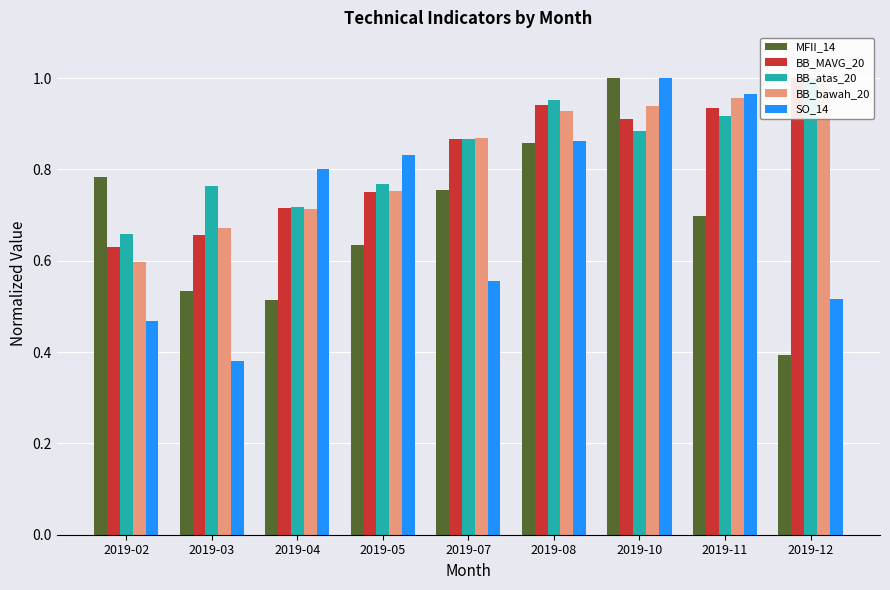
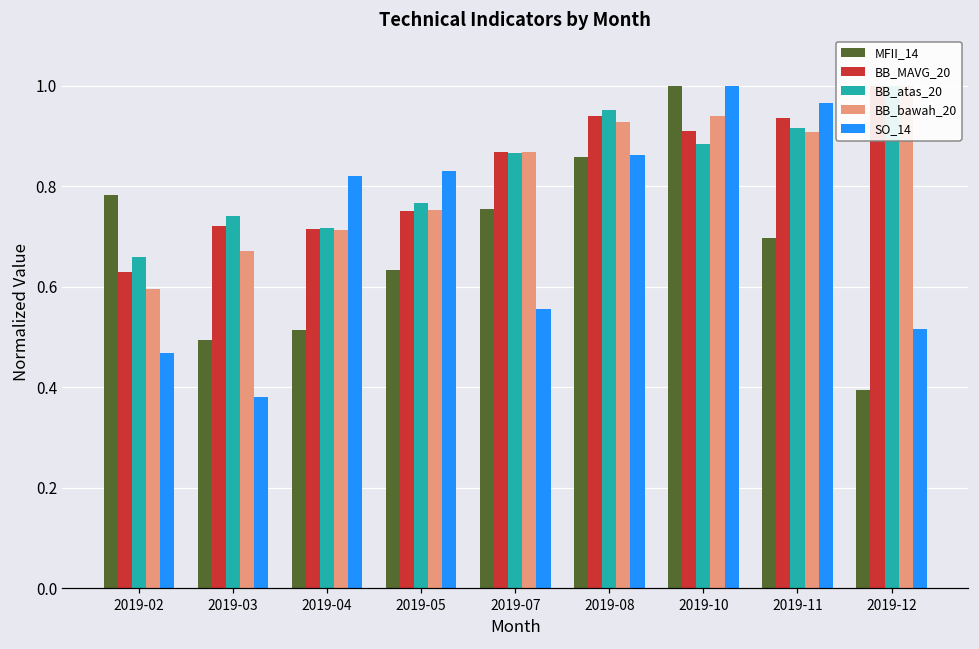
MFII_14, 2019-03: 0.53 -> 0.49
BB_MAVG_20, 2019-03: 0.66 -> 0.72
BB_atas_20, 2019-03: 0.76 -> 0.74
SO_14, 2019-04: 0.80 -> 0.82
BB_bawah_20, 2019-11: 0.96 -> 0.91
